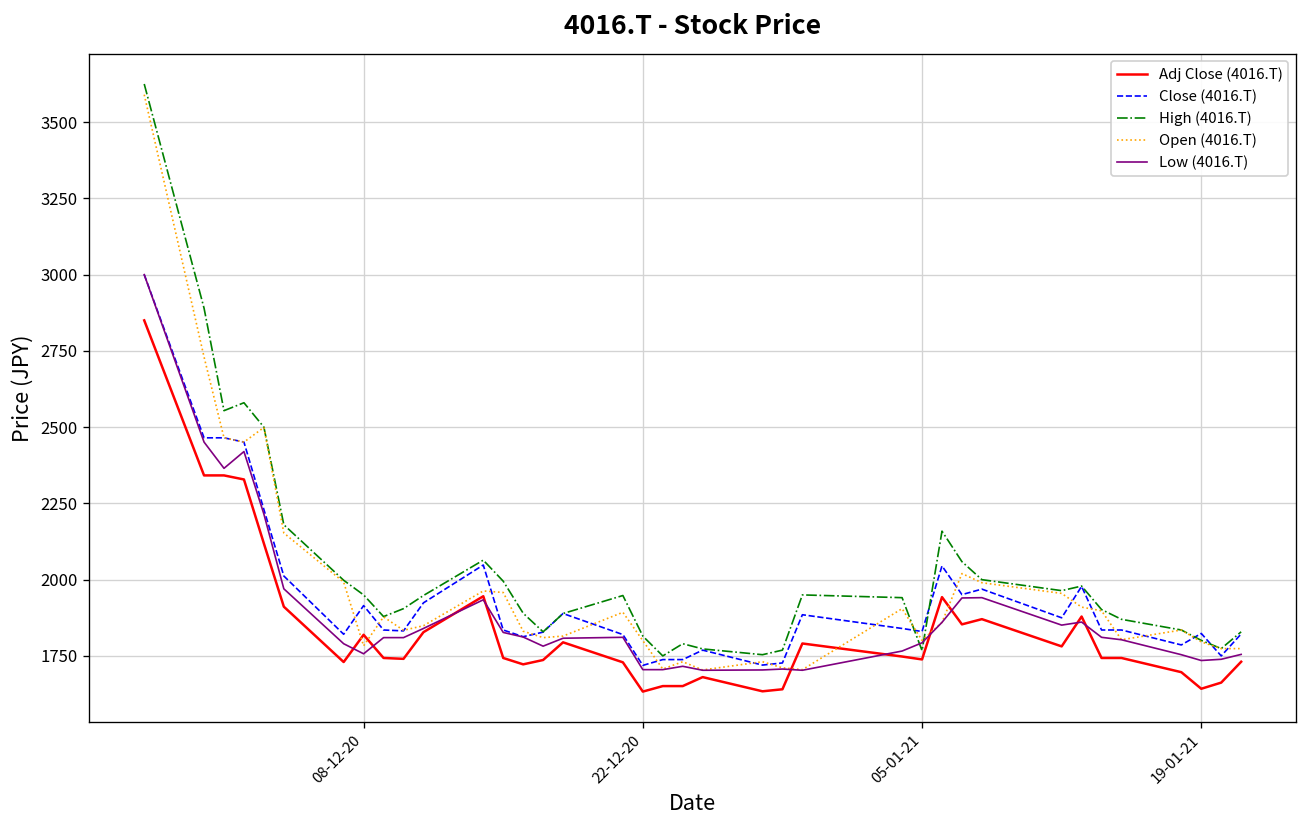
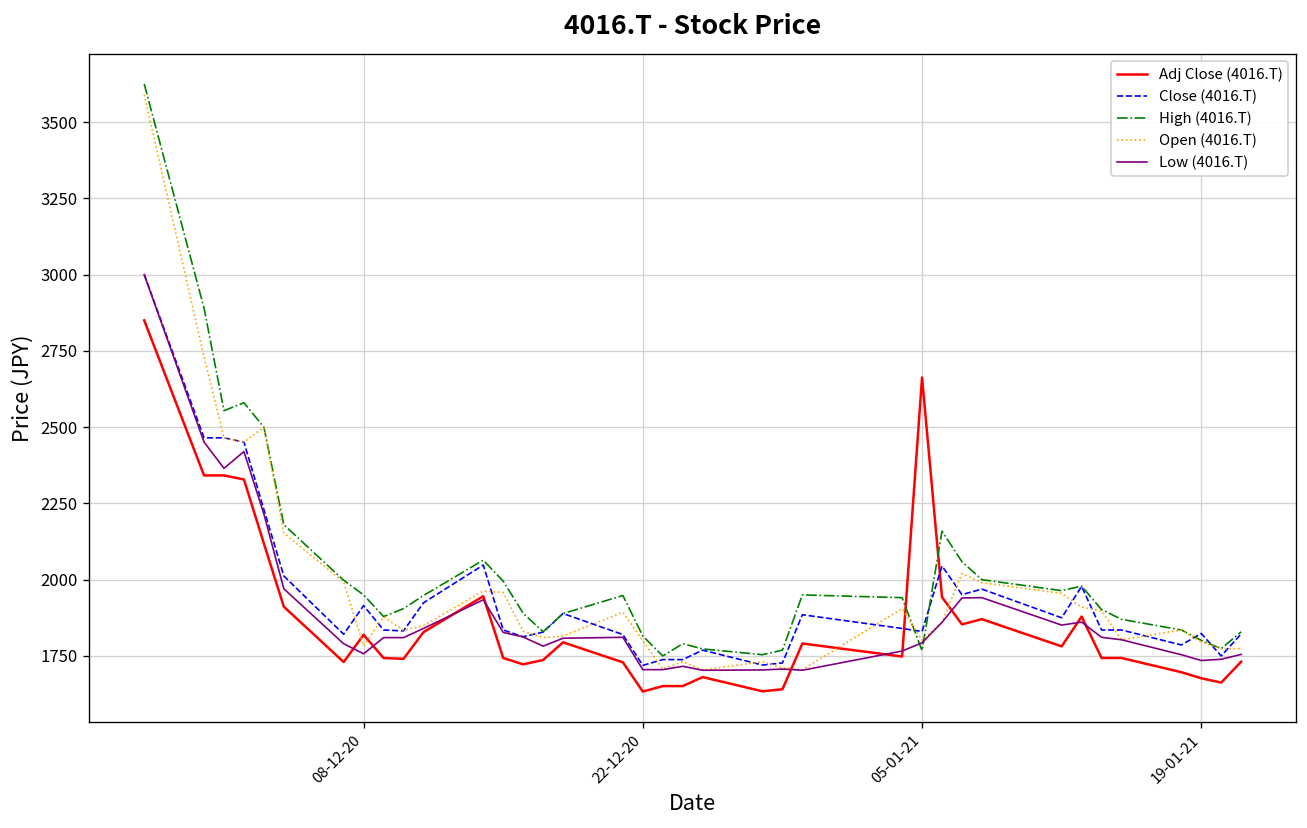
Adj Close (4016.T), 05-01-21: 1740 -> 2660
Adj Close (4016.T), 19-01-21: 1640 -> 1680
